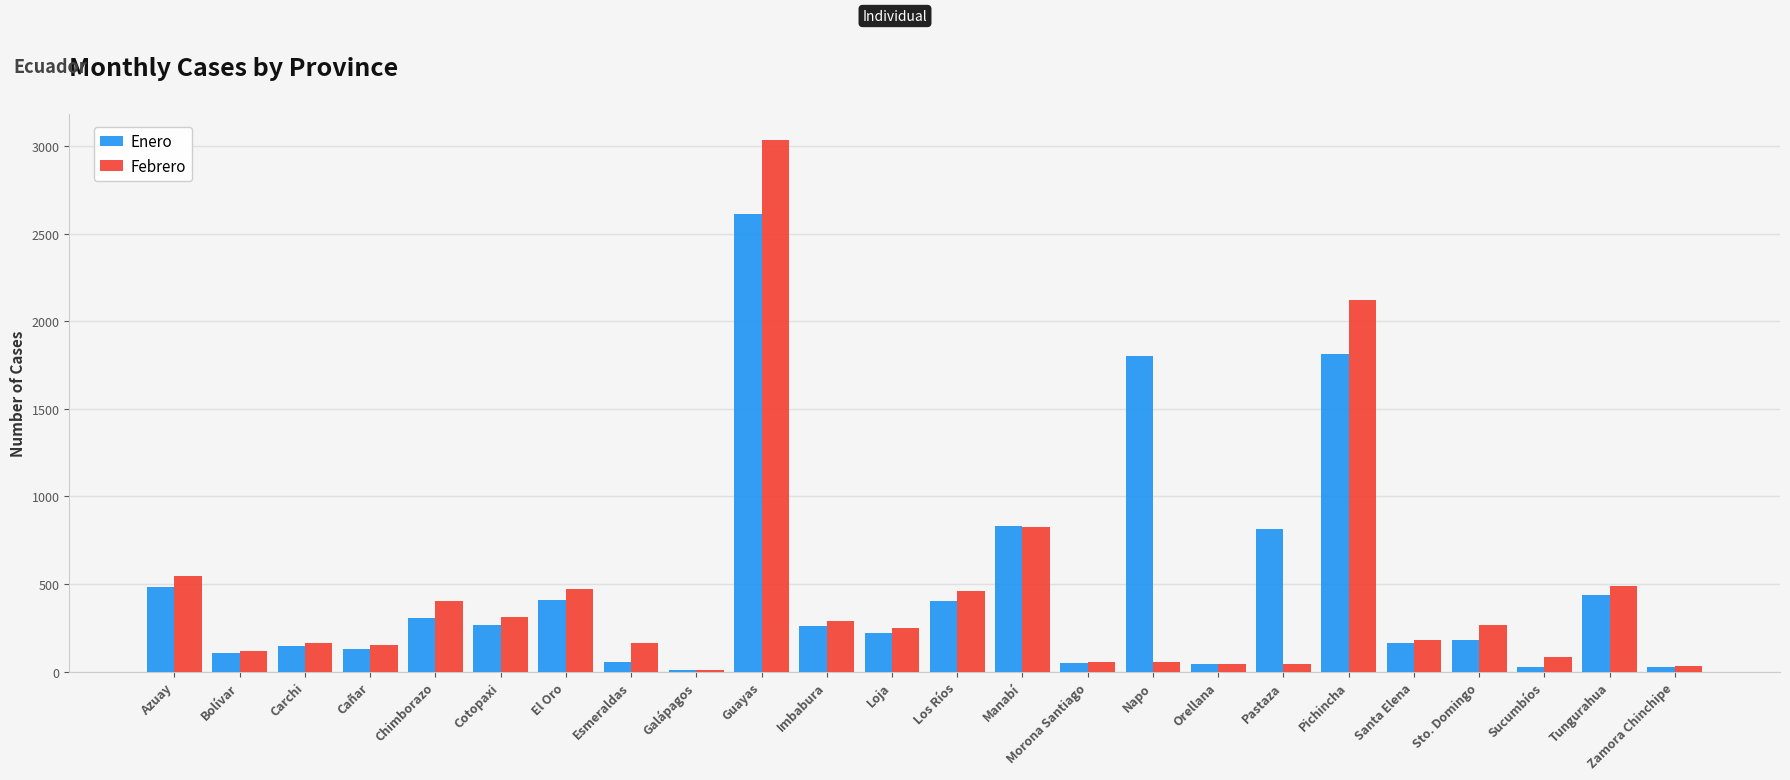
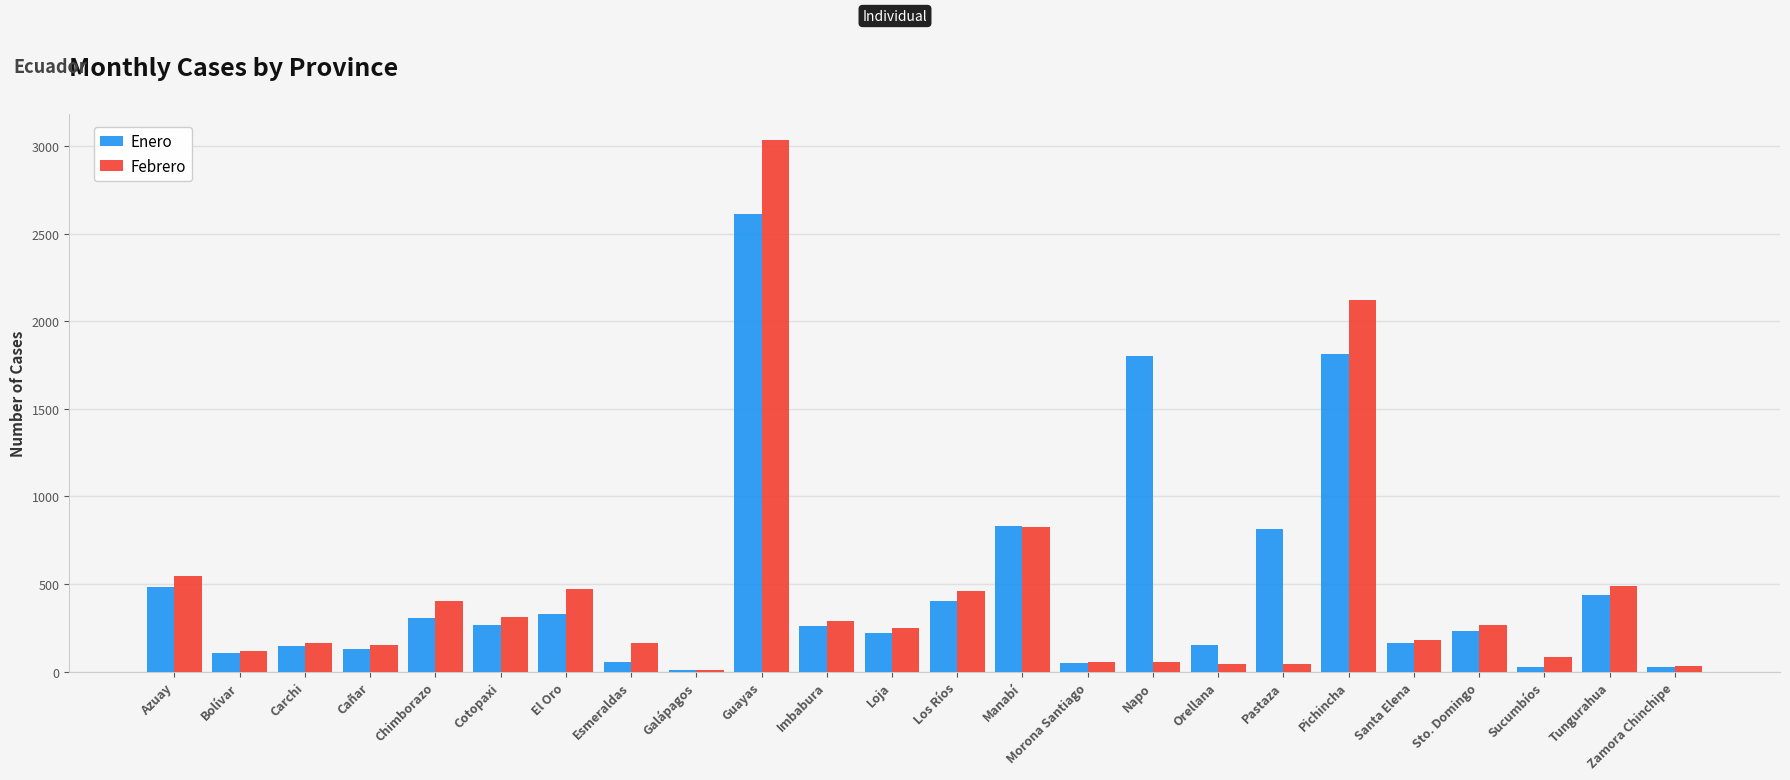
Enero, El Oro: 410 -> 330
Enero, Orellana: 40 -> 150
Enero, Sto. Domingo: 180 -> 230
